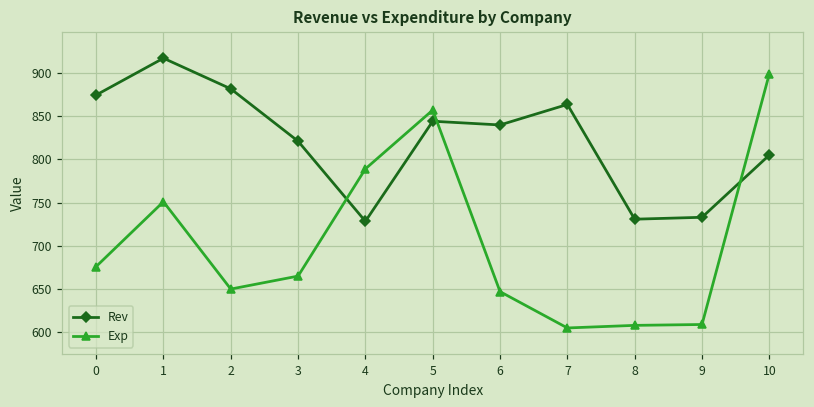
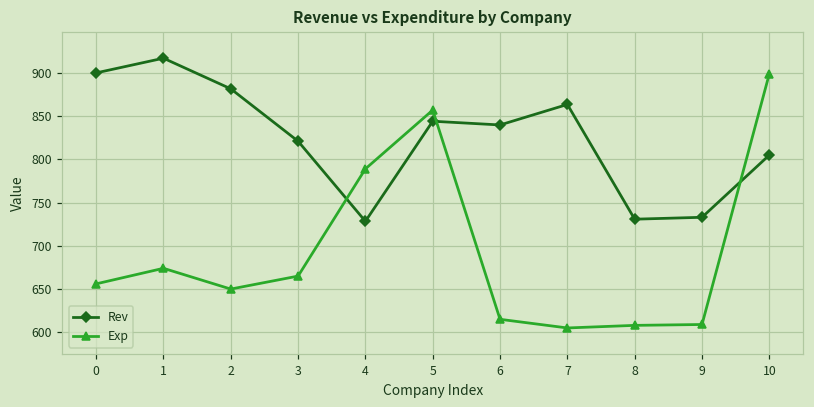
Rev, 0: 870 -> 900
Exp, 0: 680 -> 660
Exp, 1: 750 -> 670
Exp, 6: 650 -> 620
